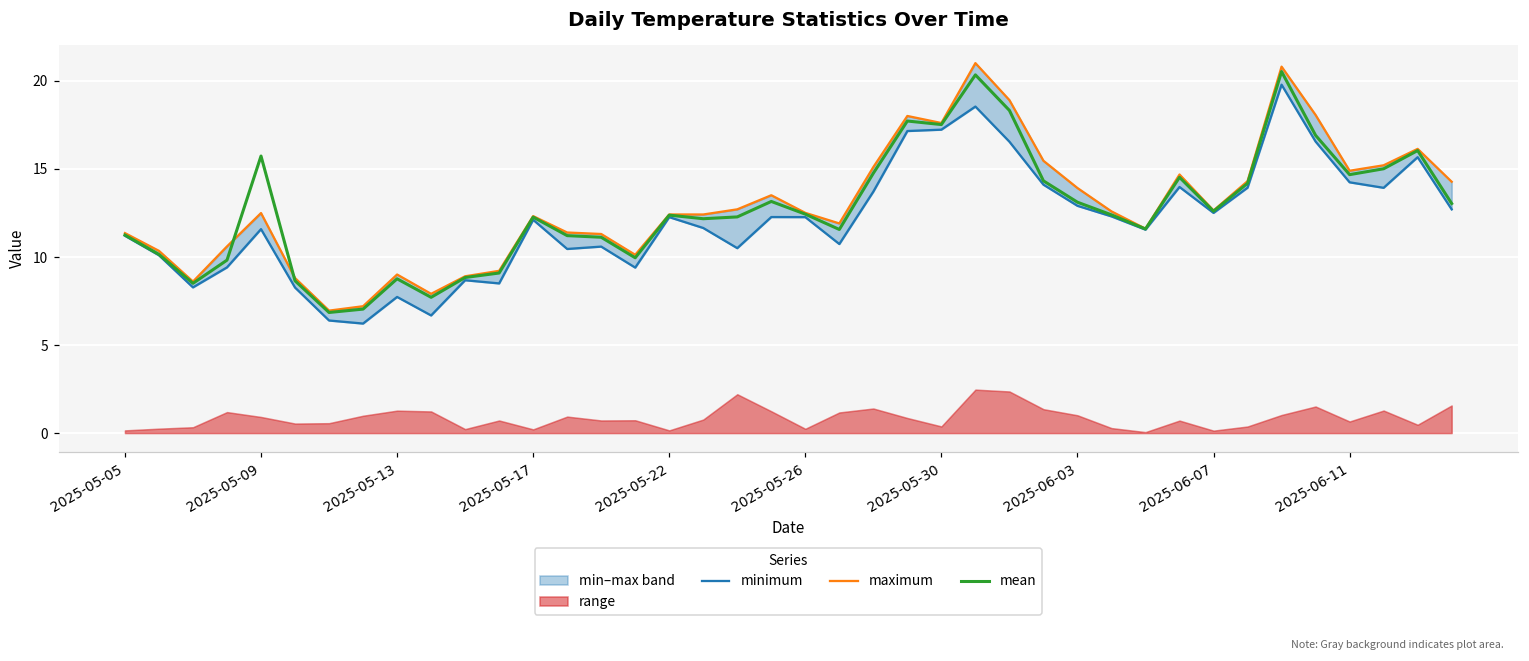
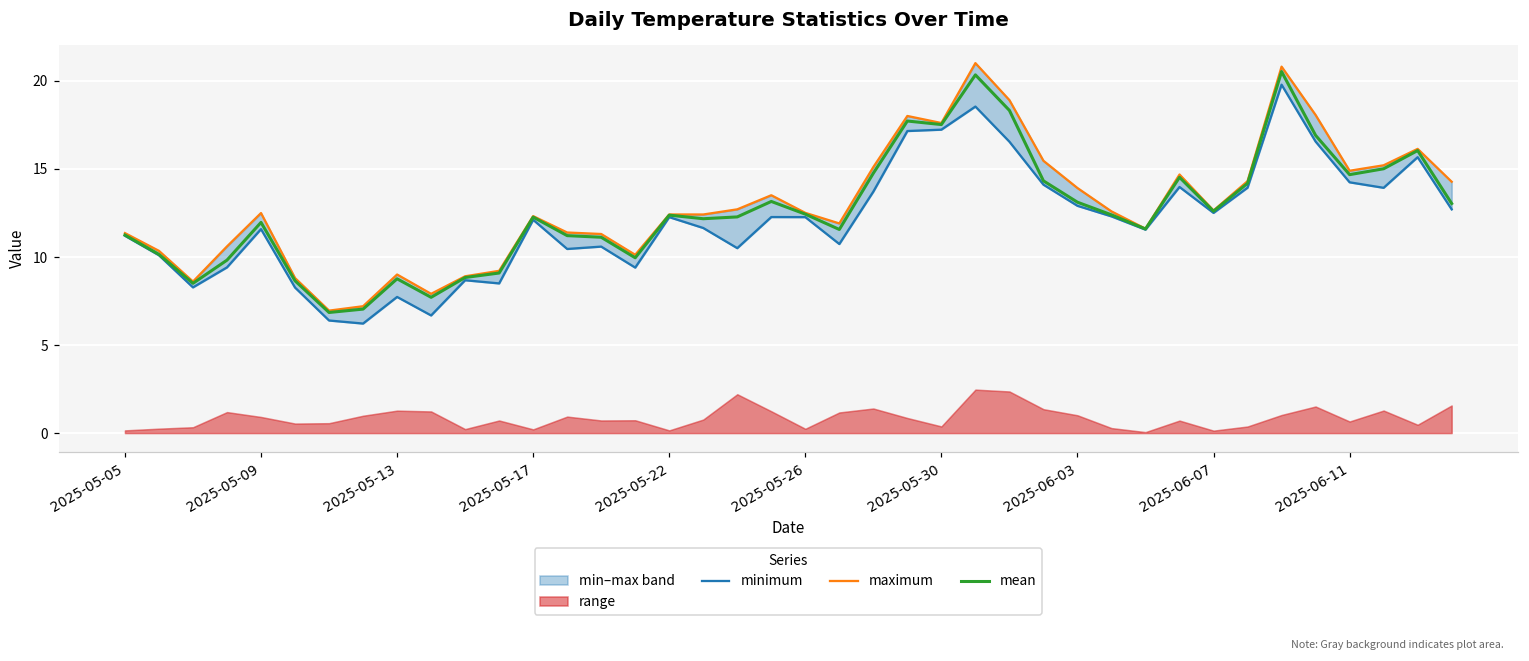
mean, 2025-05-09: 15.7 -> 12.0
